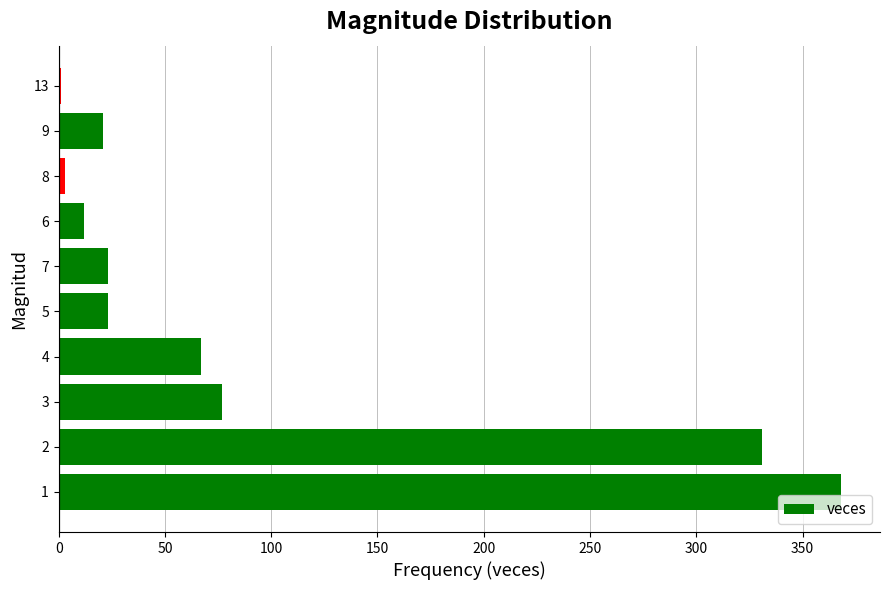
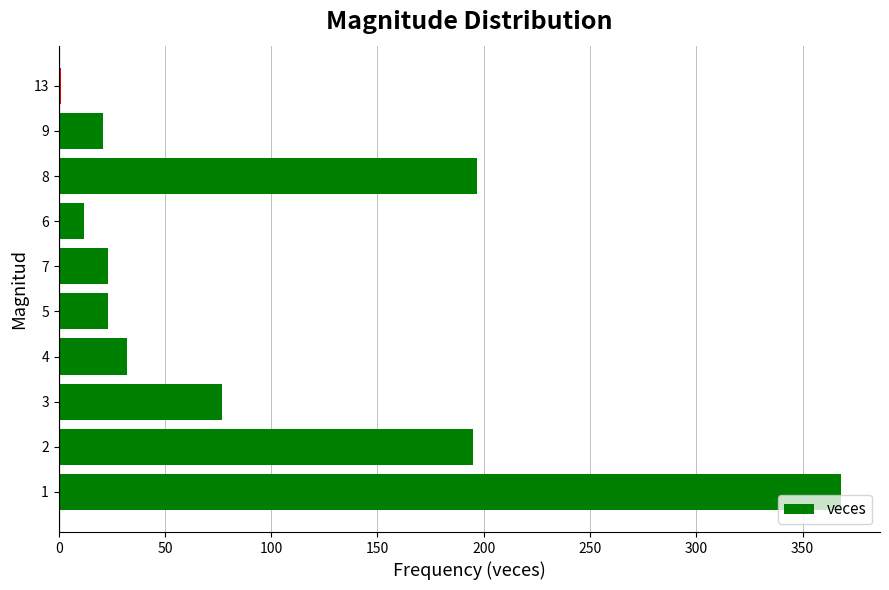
8: 3 -> 197
4: 67 -> 32
2: 331 -> 195
